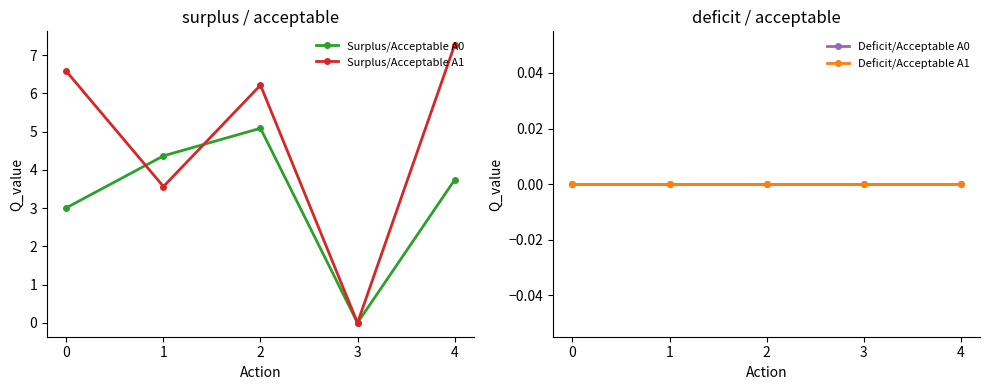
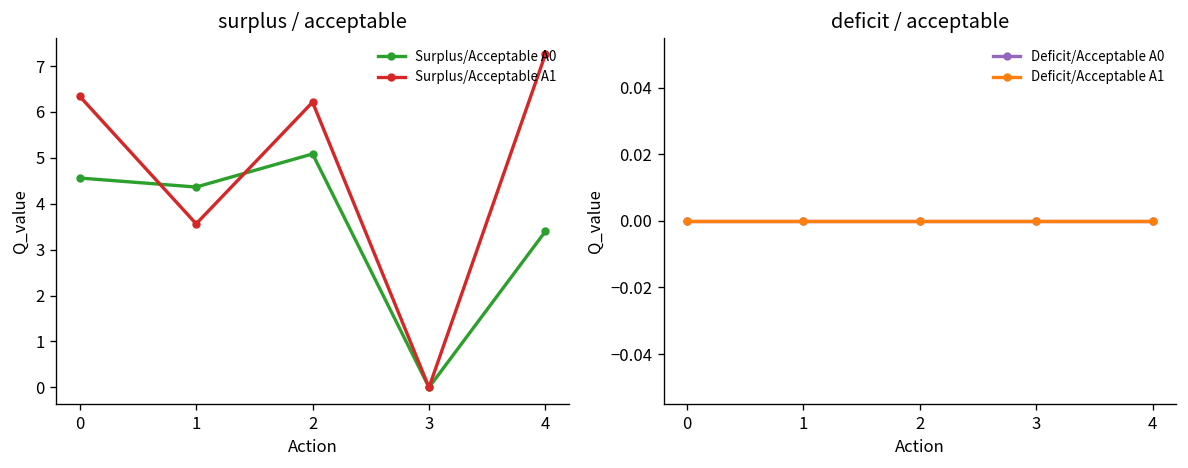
surplus / acceptable, Surplus/Acceptable A0, 0: 3.0 -> 4.6
surplus / acceptable, Surplus/Acceptable A1, 0: 6.6 -> 6.3
surplus / acceptable, Surplus/Acceptable A0, 4: 3.7 -> 3.4
